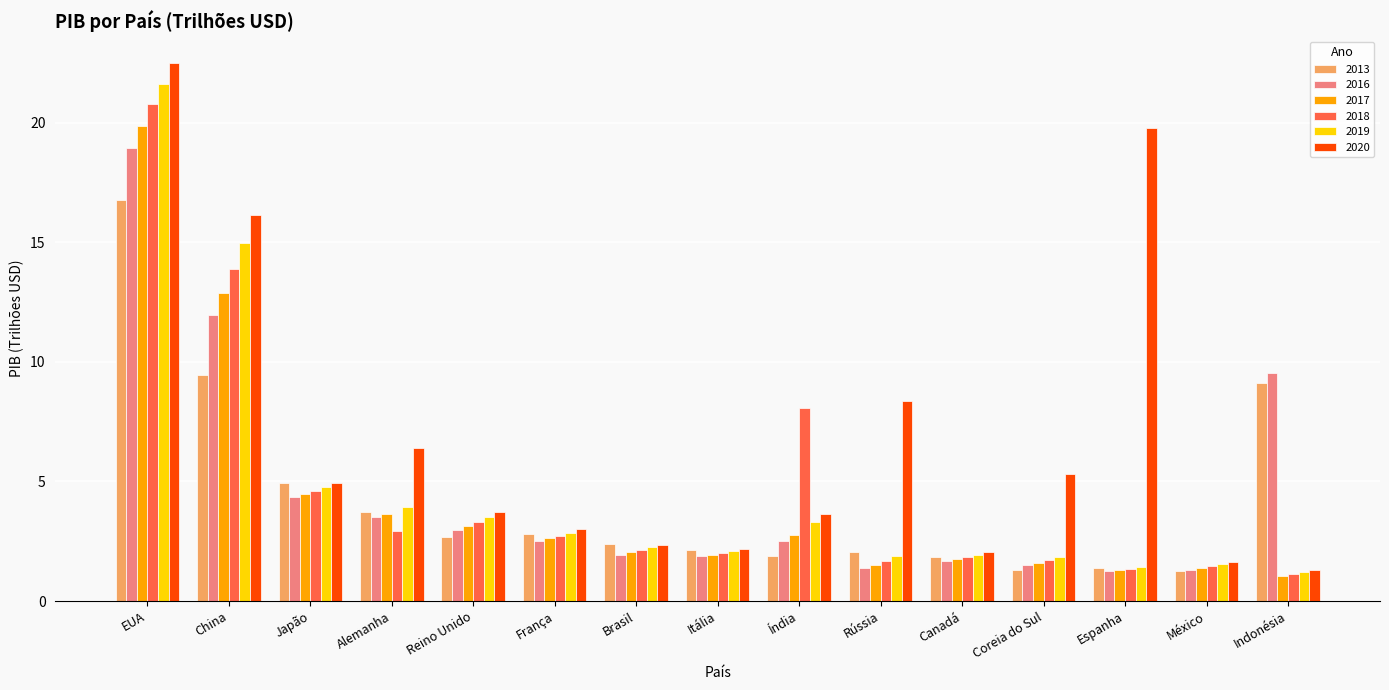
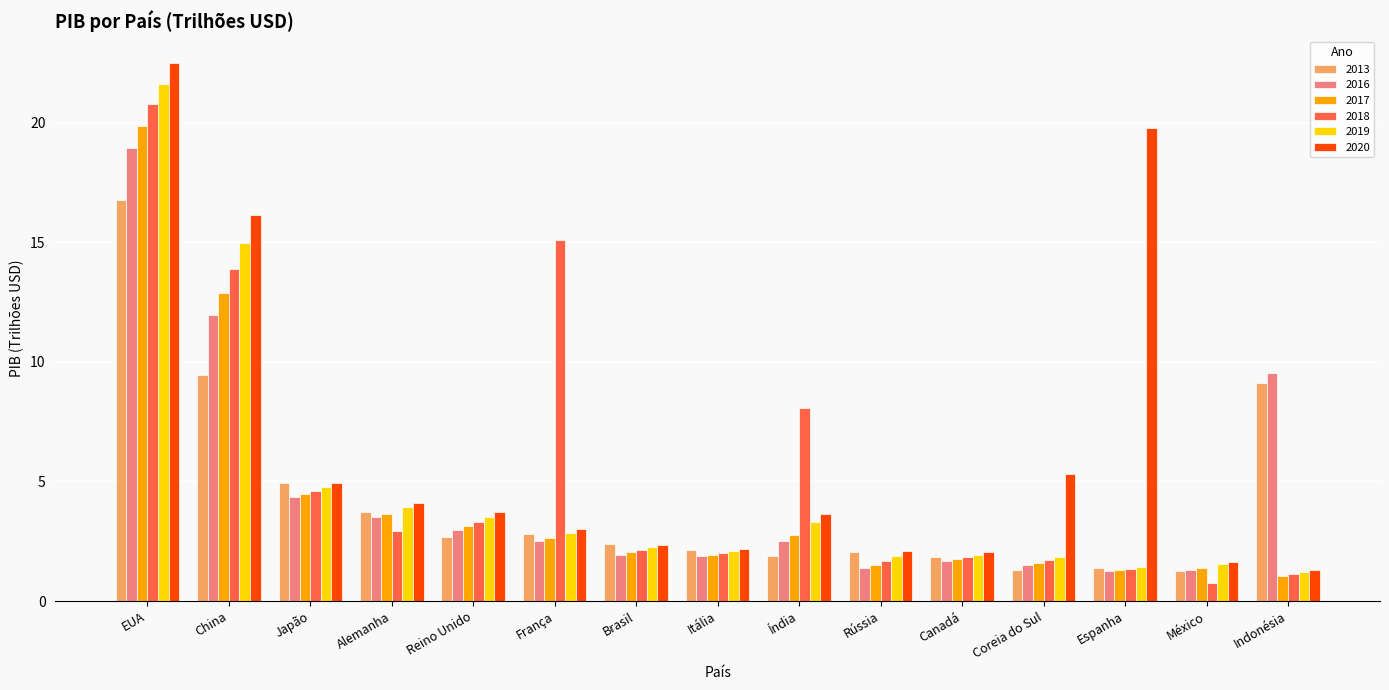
2020, Alemanha: 6.4 -> 4.1
2018, França: 2.7 -> 15.1
2020, Rússia: 8.4 -> 2.1
2018, México: 1.5 -> 0.8
